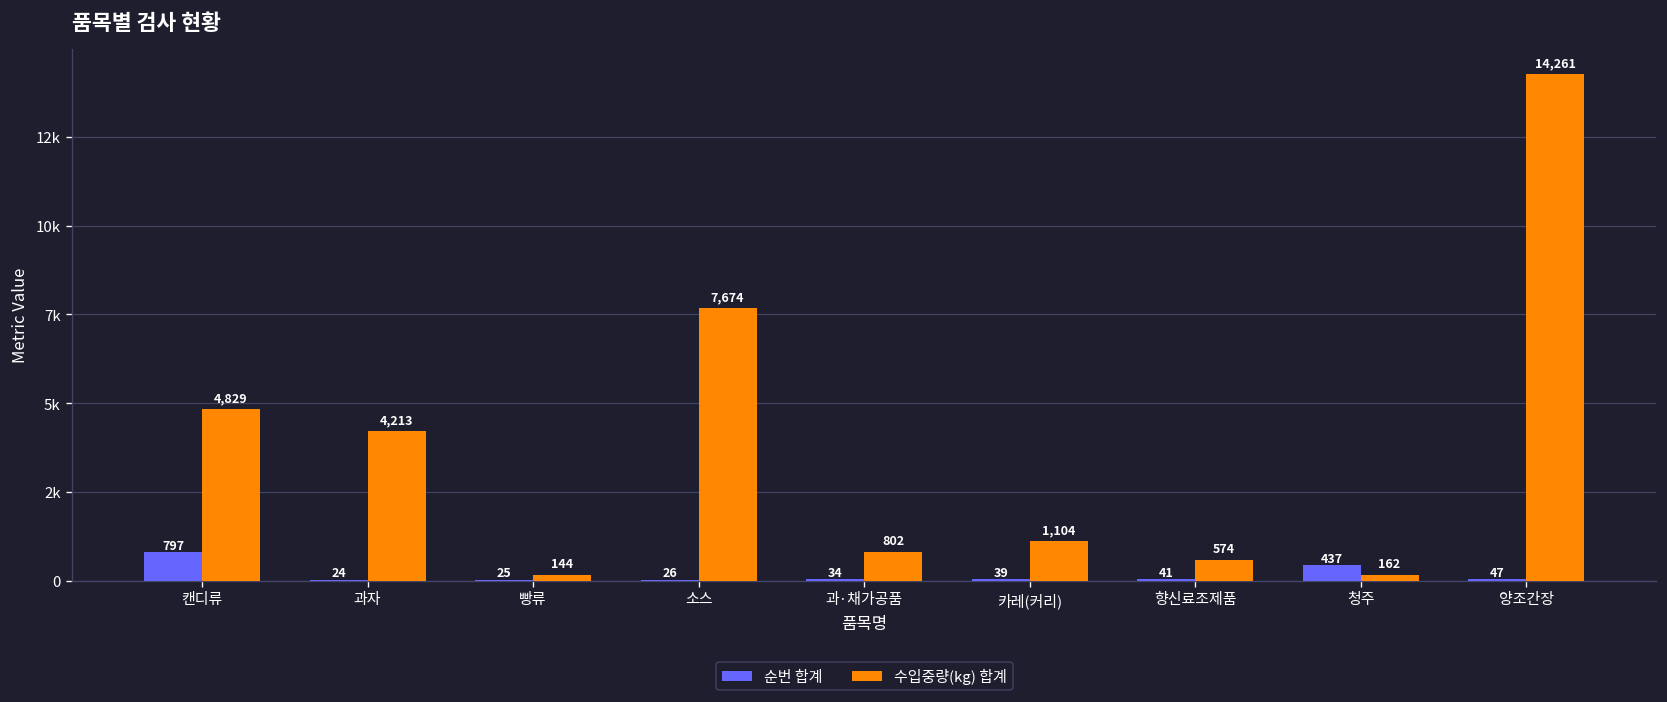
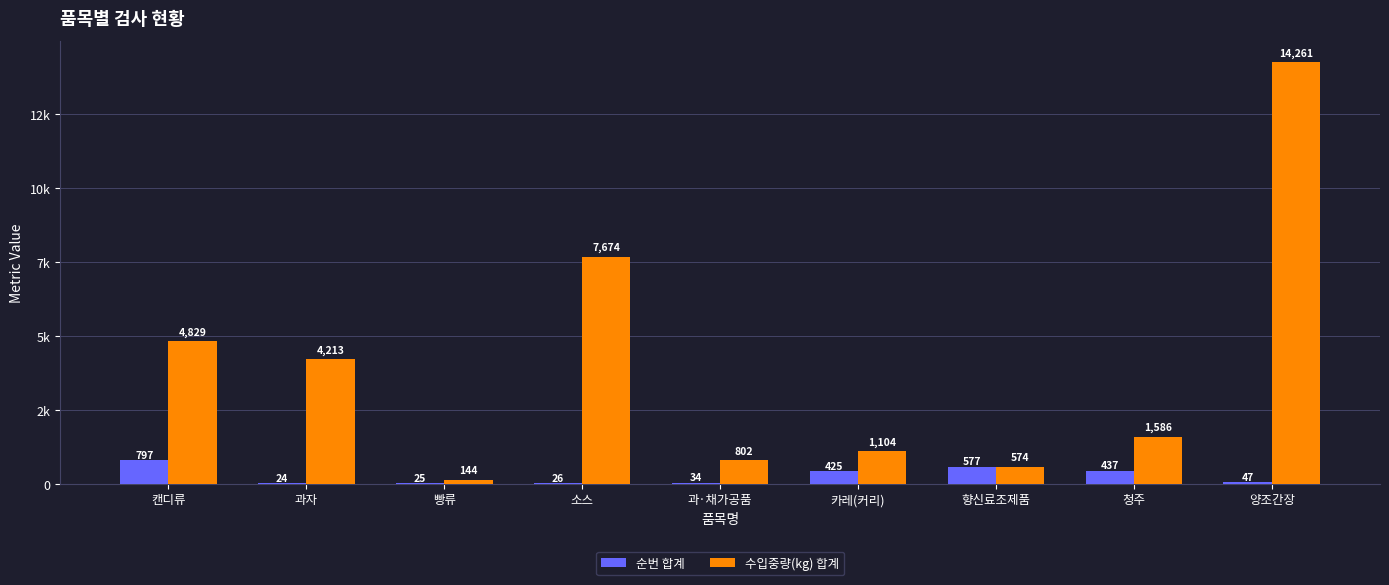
순번 합계, 카레(커리): 39 -> 425
순번 합계, 향신료조제품: 41 -> 577
수입중량(kg) 합계, 청주: 162 -> 1,586
